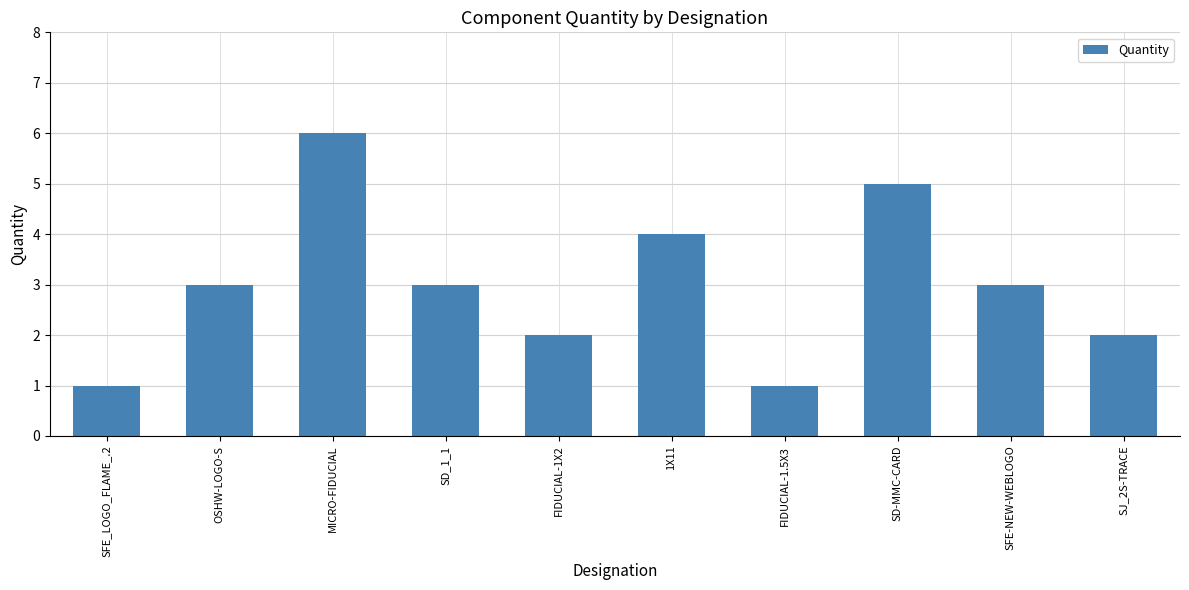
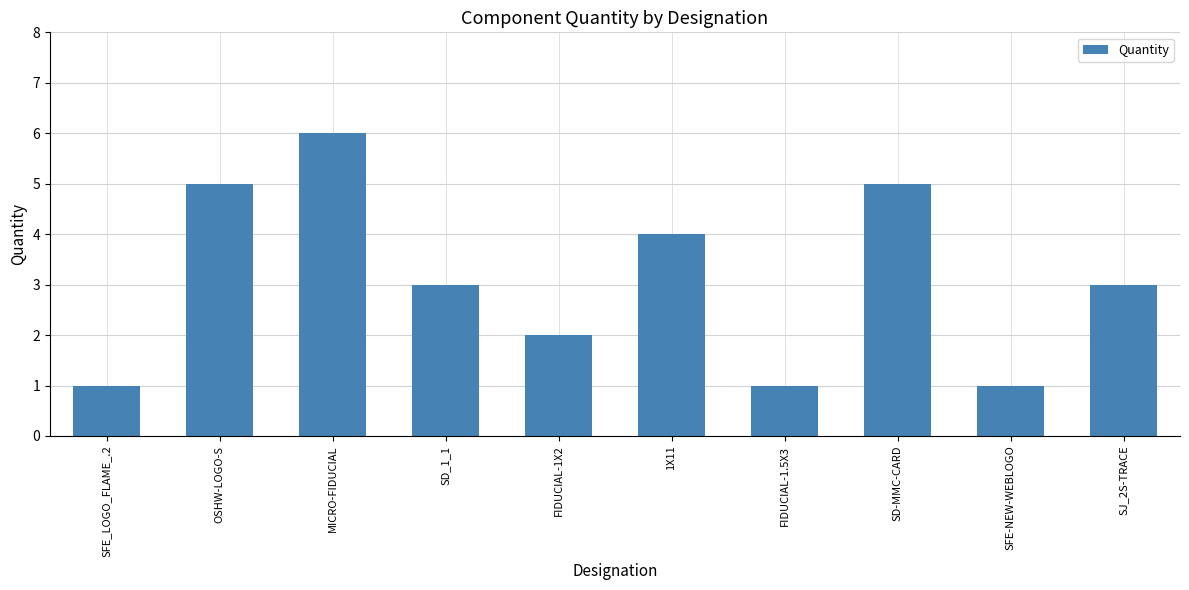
OSHW-LOGO-S: 3 -> 5
SFE-NEW-WEBLOGO: 3 -> 1
SJ_2S-TRACE: 2 -> 3
